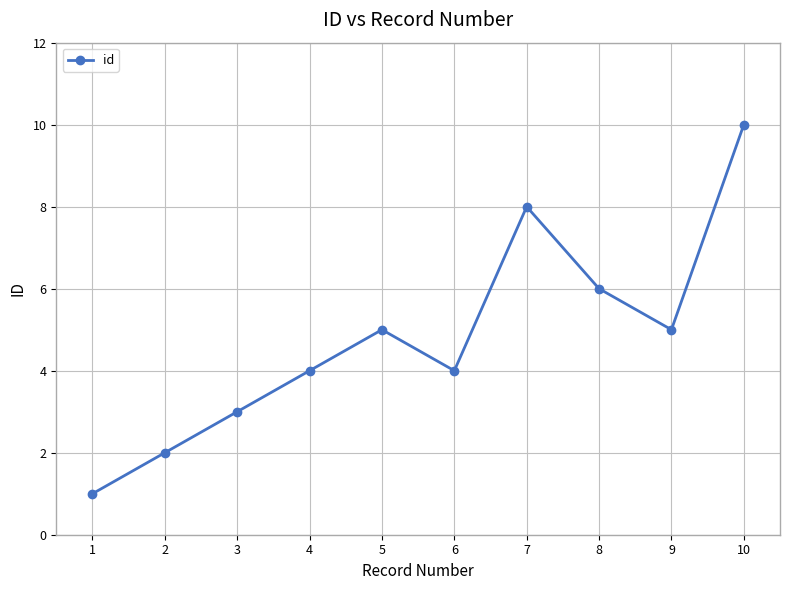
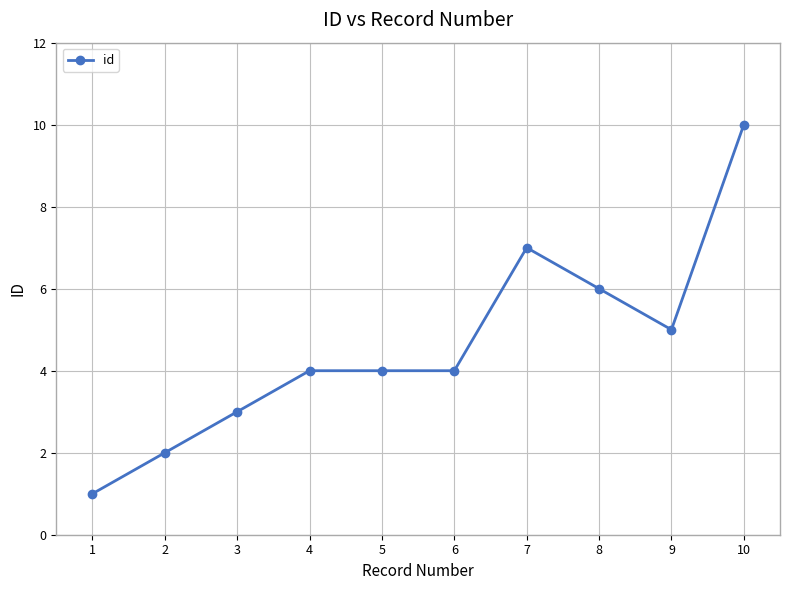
5: 5 -> 4
7: 8 -> 7
